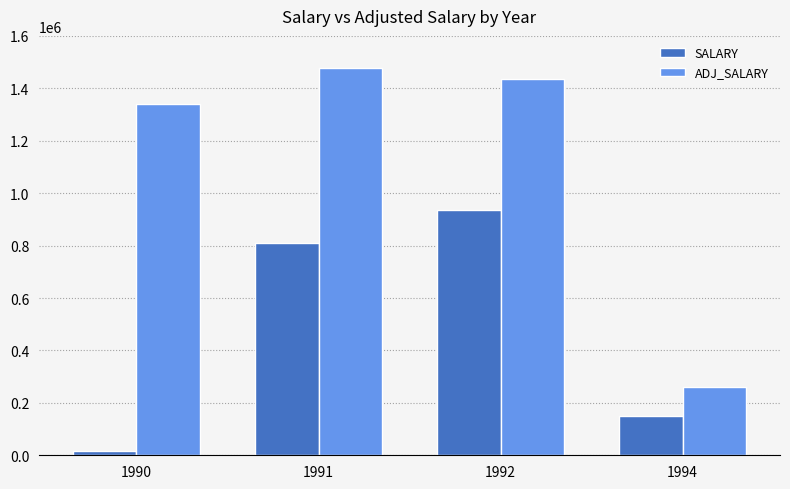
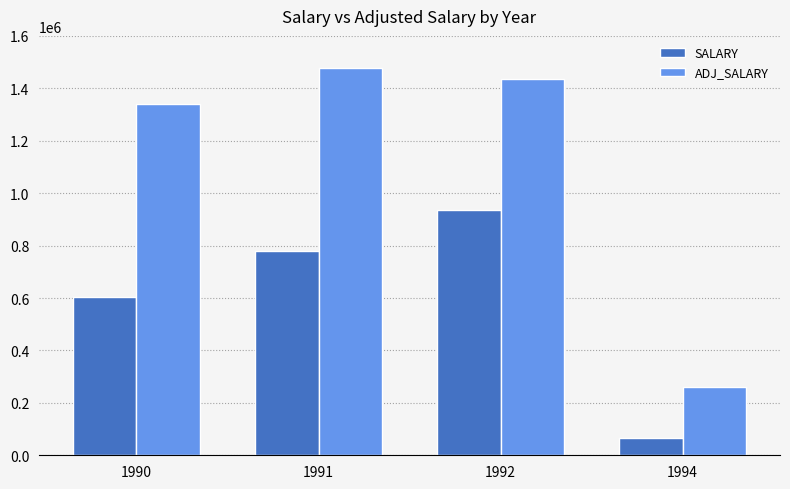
SALARY, 1990: 20000 -> 610000
SALARY, 1991: 810000 -> 780000
SALARY, 1994: 150000 -> 60000
